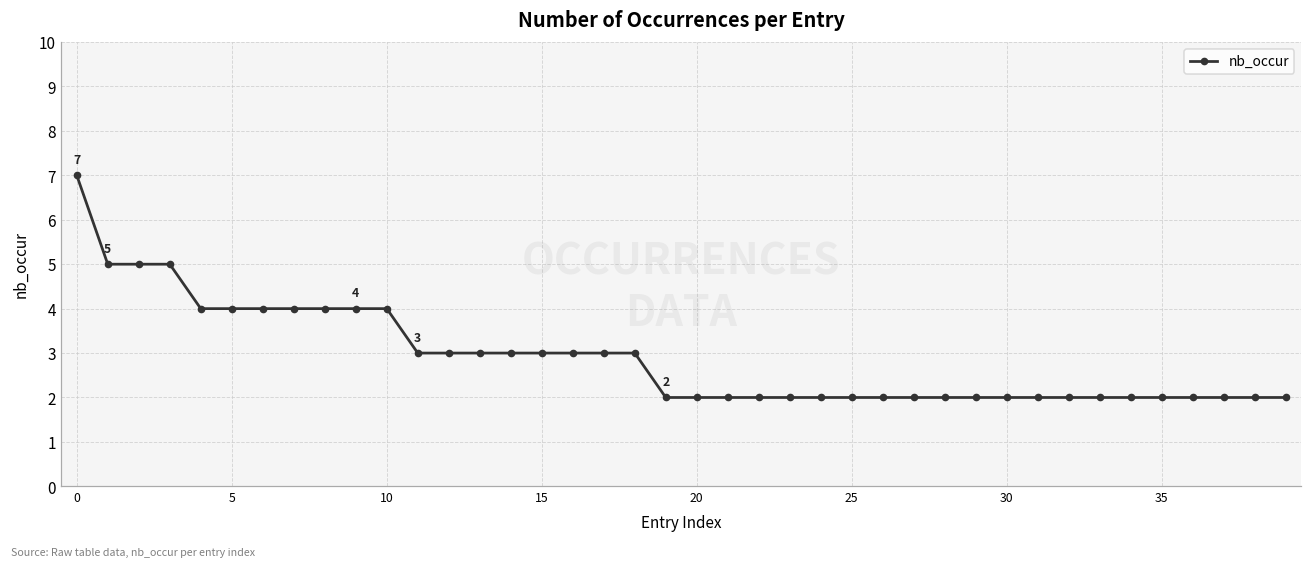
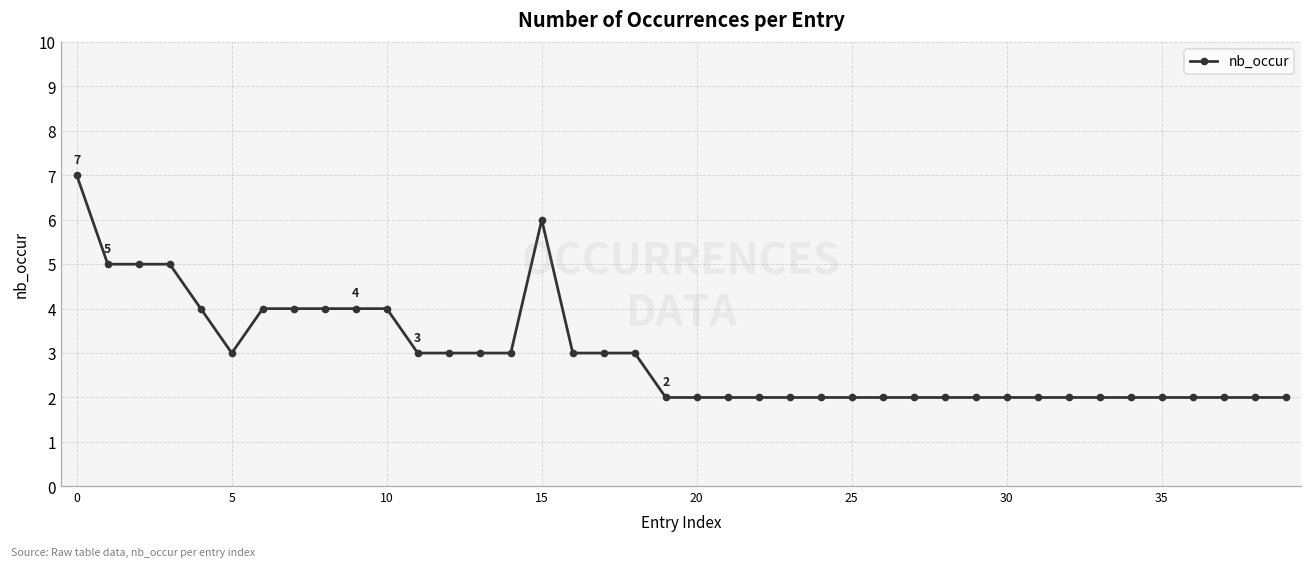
5: 4 -> 3
15: 3 -> 6
